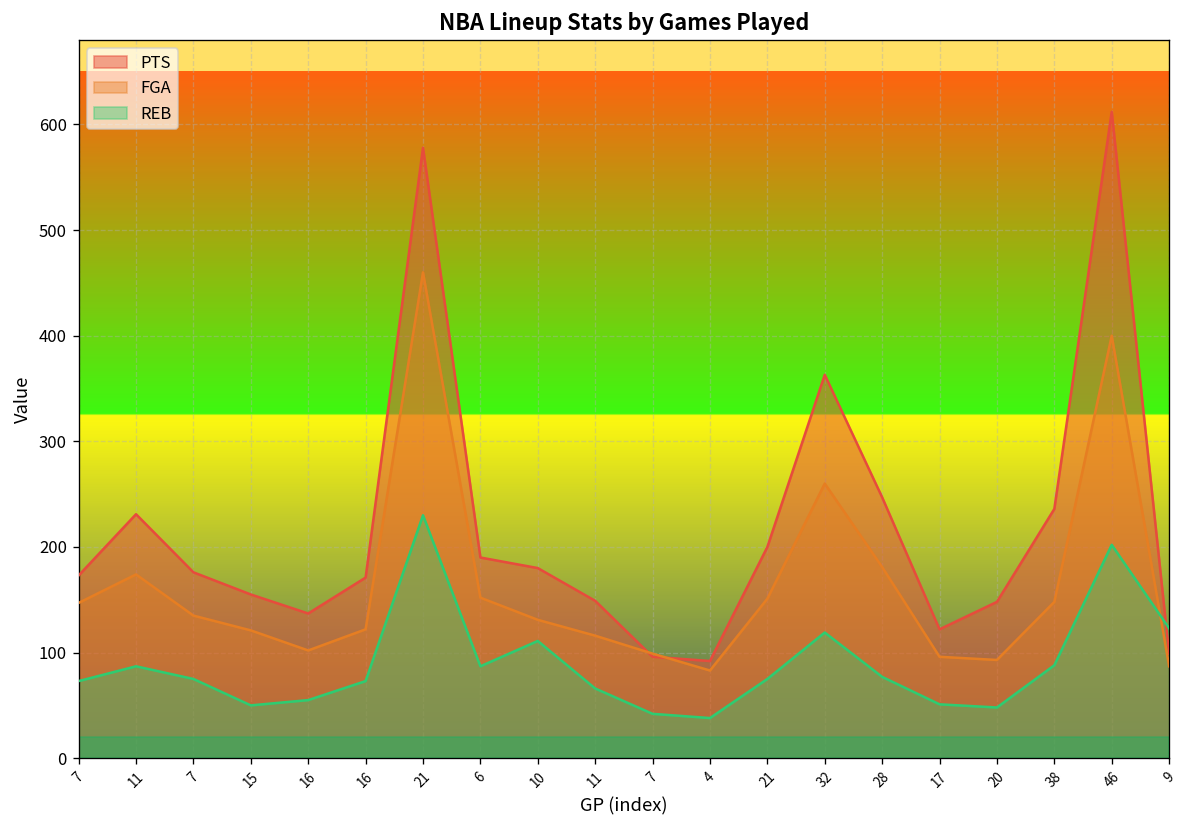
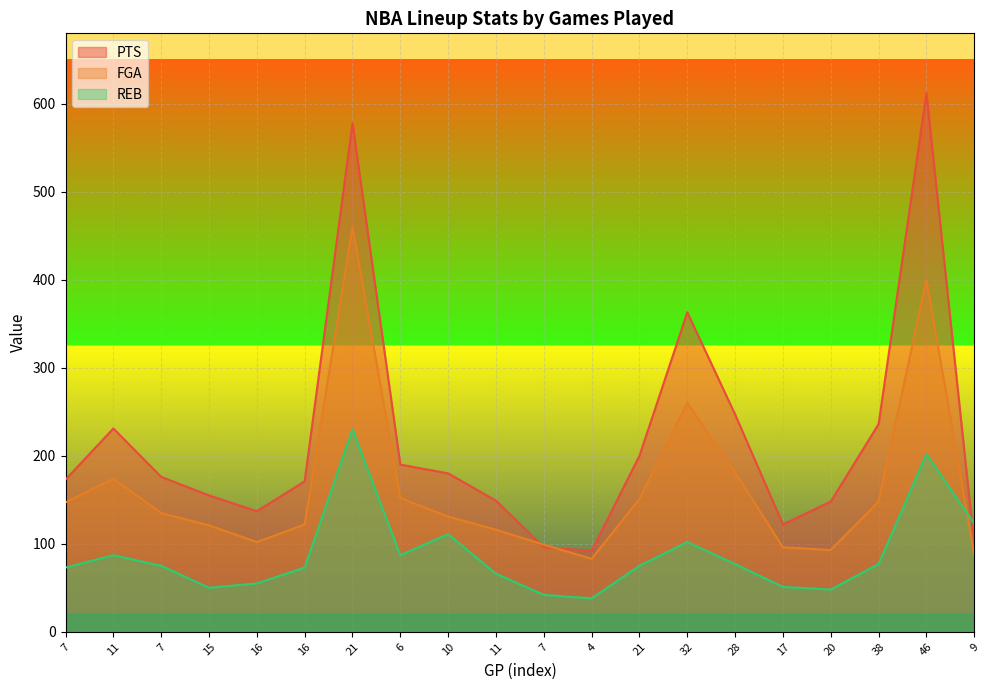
REB, 32: 120 -> 100
REB, 38: 90 -> 80
